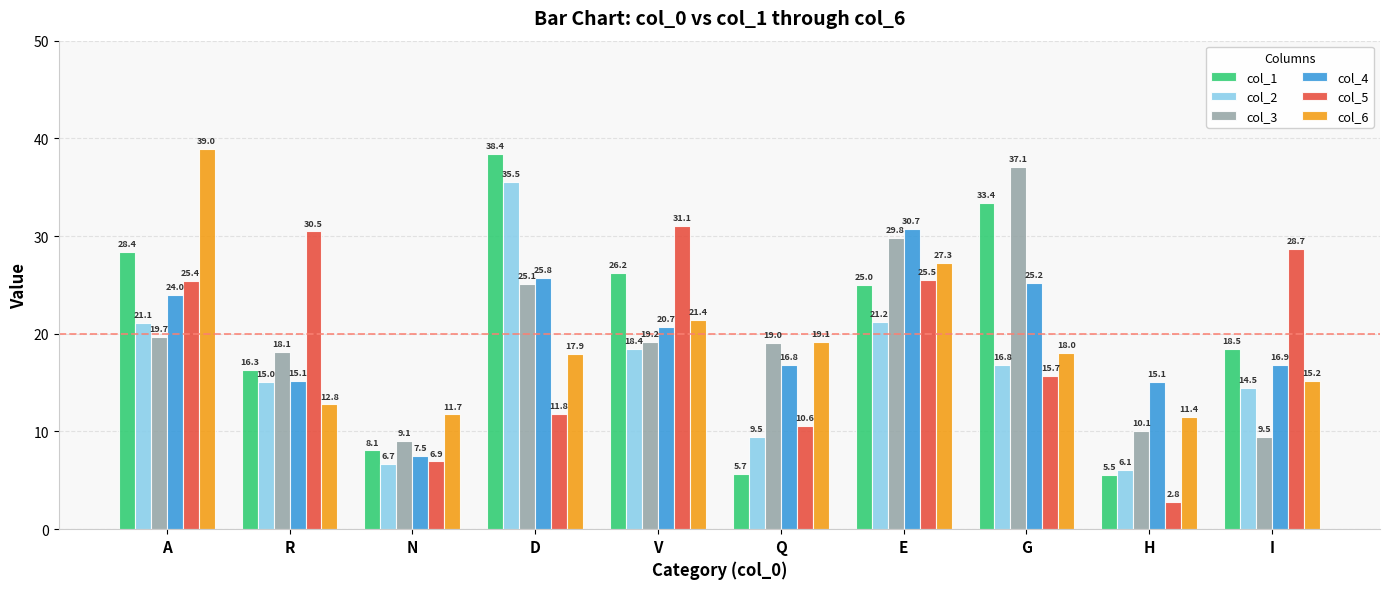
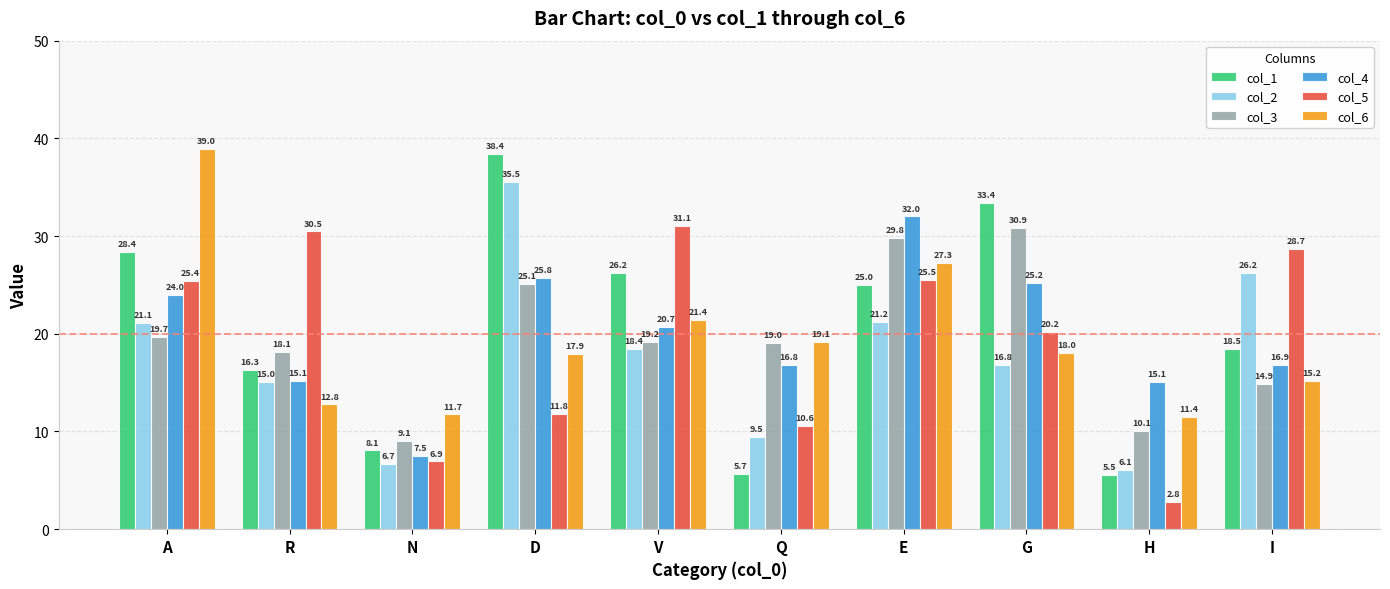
col_4, E: 30.7 -> 32.0
col_3, G: 37.1 -> 30.9
col_5, G: 15.7 -> 20.2
col_2, I: 14.5 -> 26.2
col_3, I: 9.5 -> 14.9
